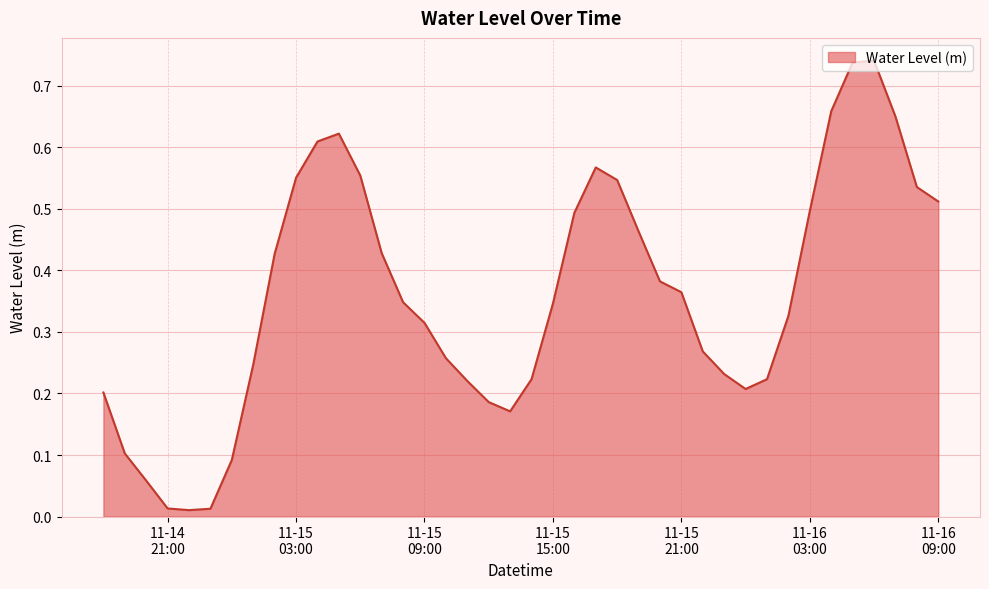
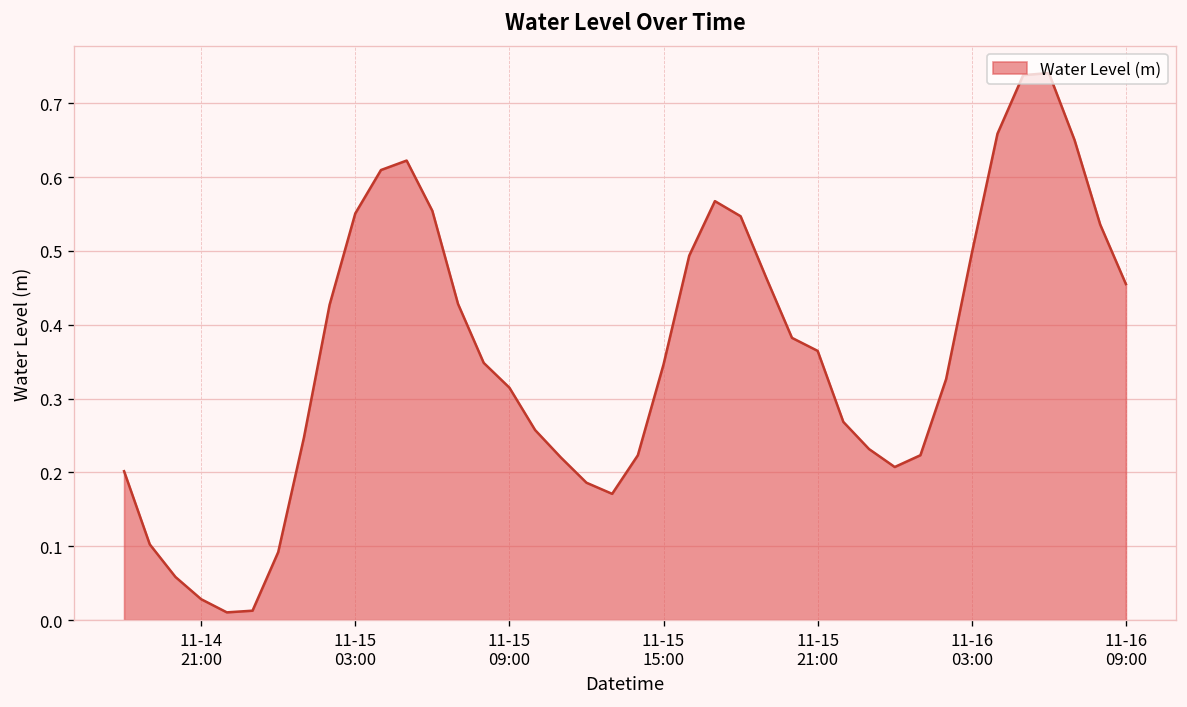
11-14 21:00: 0.01 -> 0.03
11-16 09:00: 0.51 -> 0.46
